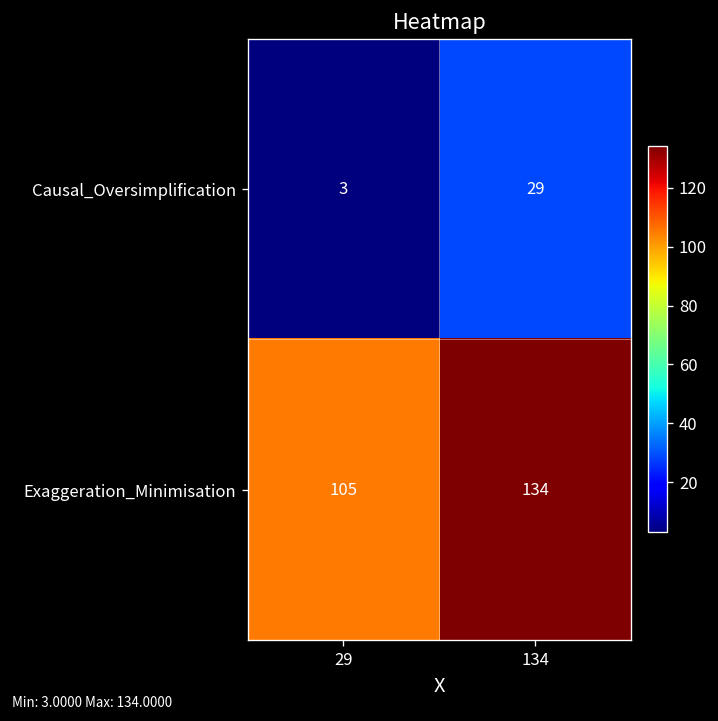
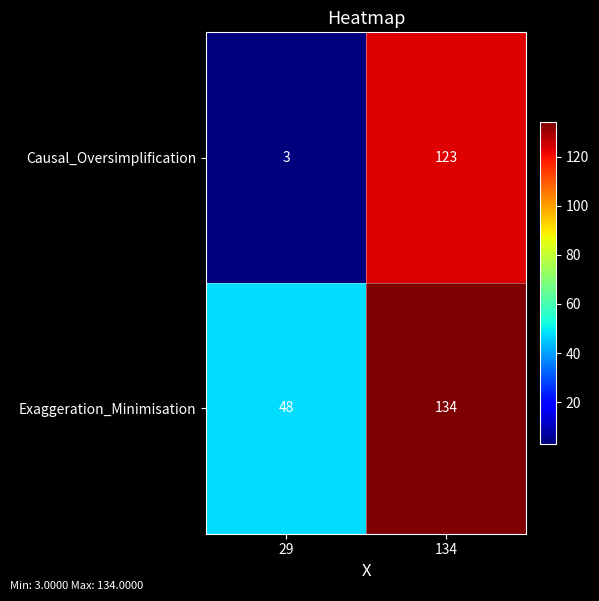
Causal_Oversimplification, 134: 29 -> 123
Exaggeration_Minimisation, 29: 105 -> 48
